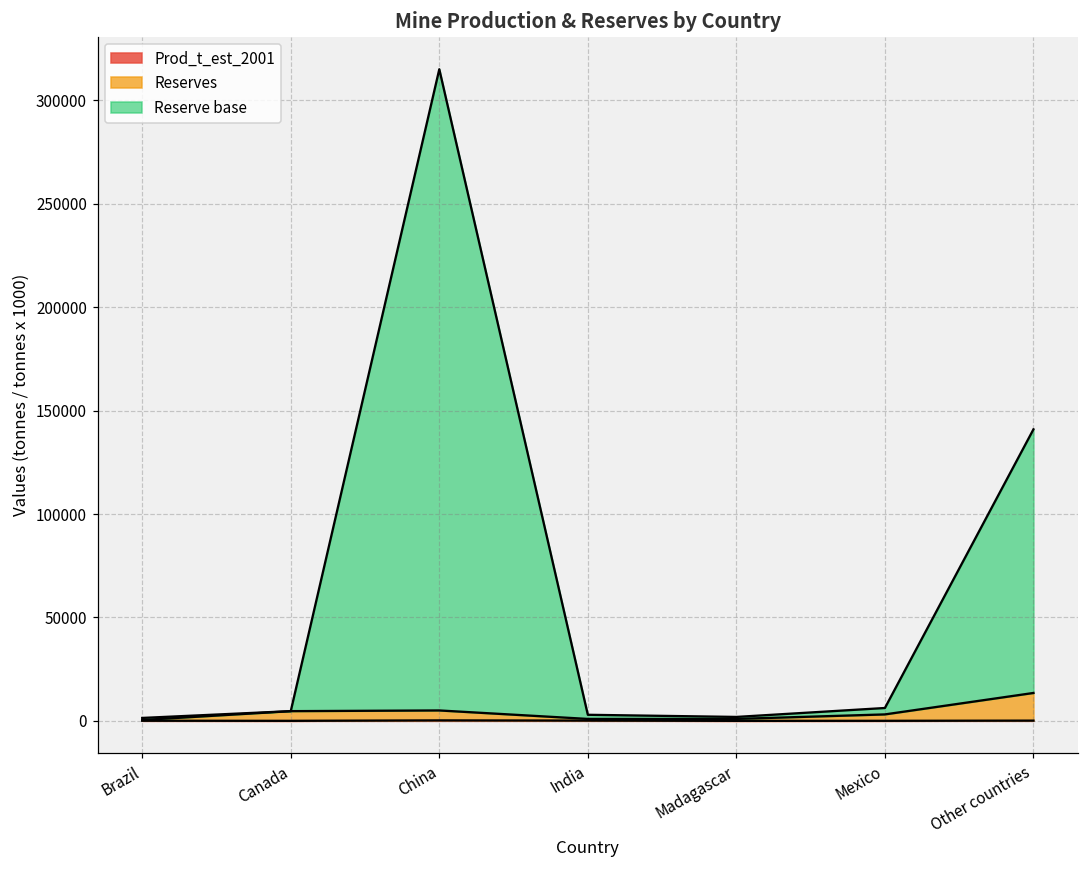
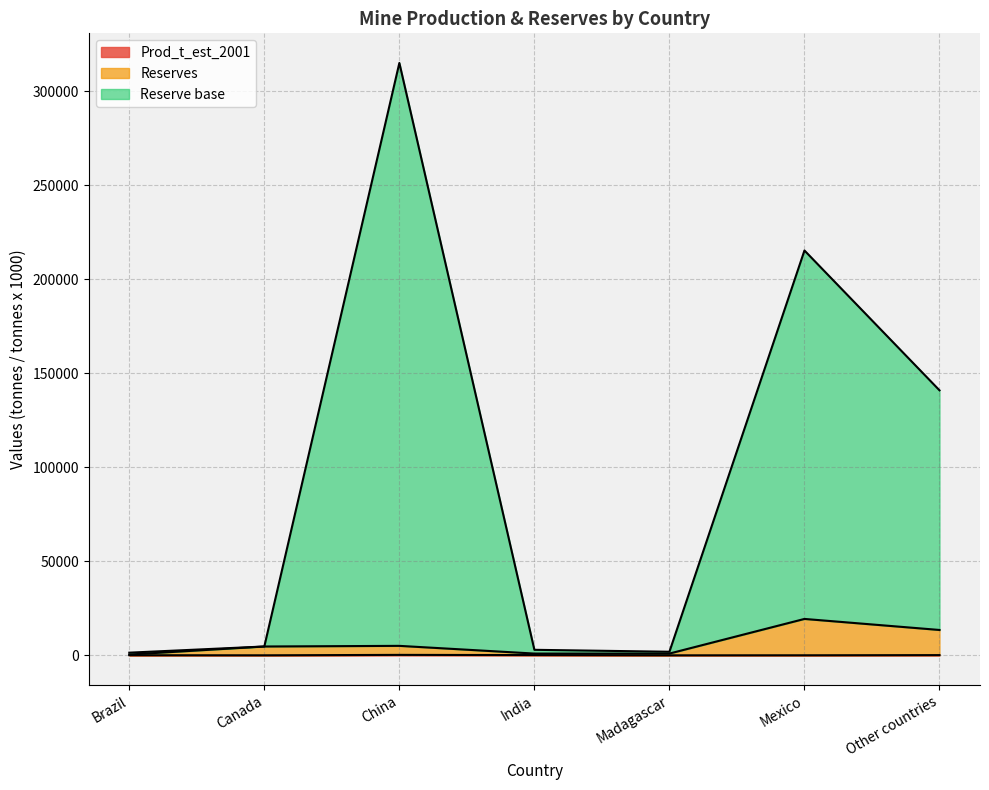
Reserves, Mexico: 3000 -> 19000
Reserve base, Mexico: 3000 -> 196000
